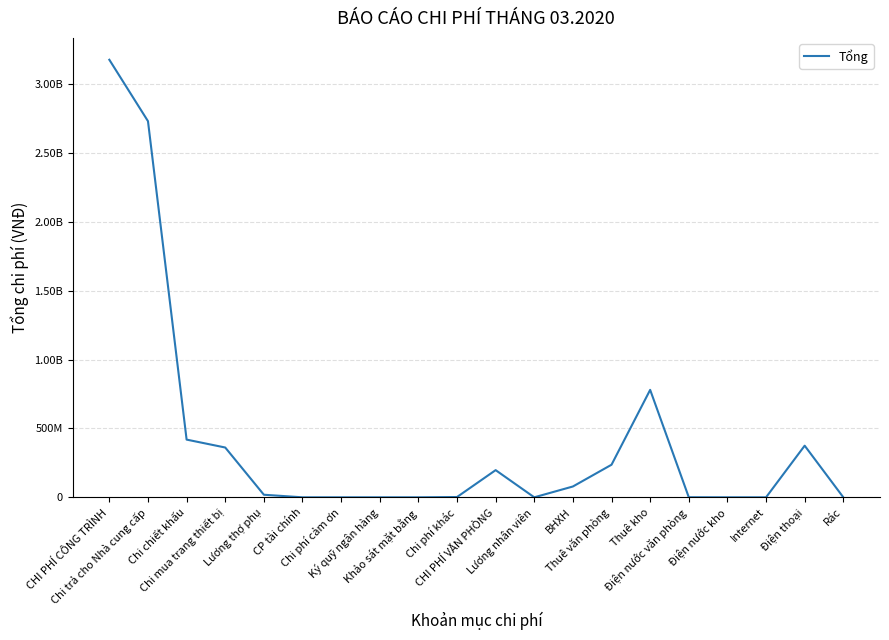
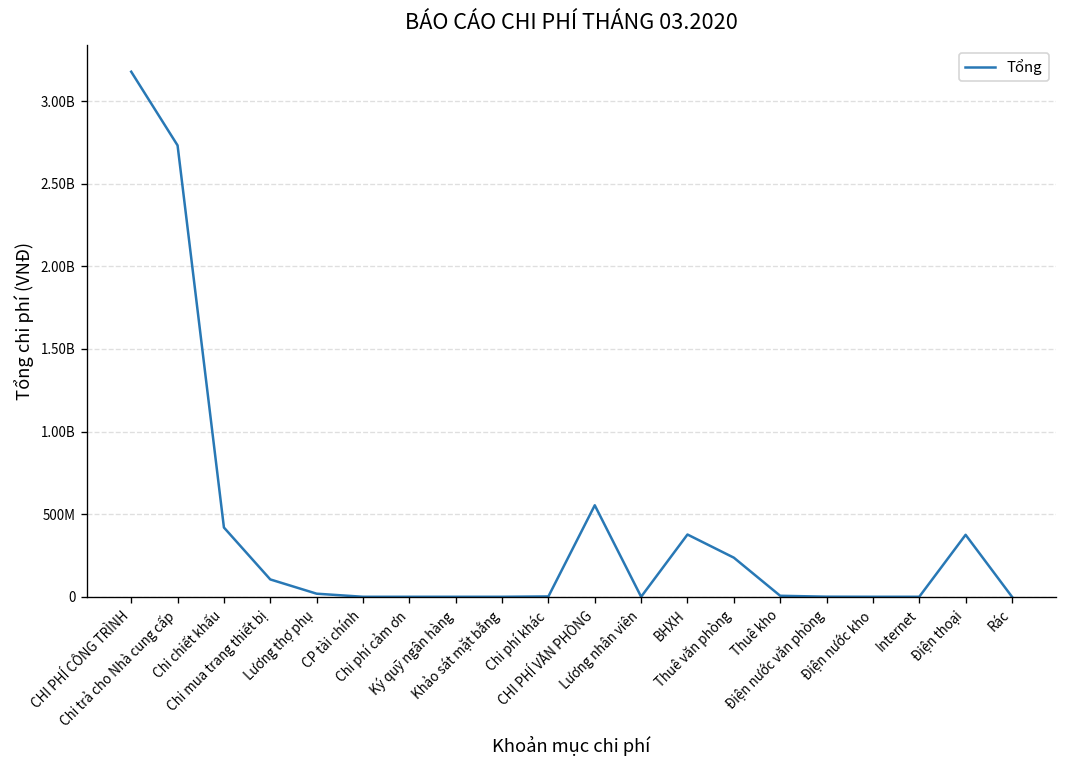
Chi mua trang thiết bị: 360000000 -> 110000000
CHI PHÍ VĂN PHÒNG: 200000000 -> 550000000
BHXH: 80000000 -> 380000000
Thuê kho: 780000000 -> 10000000
